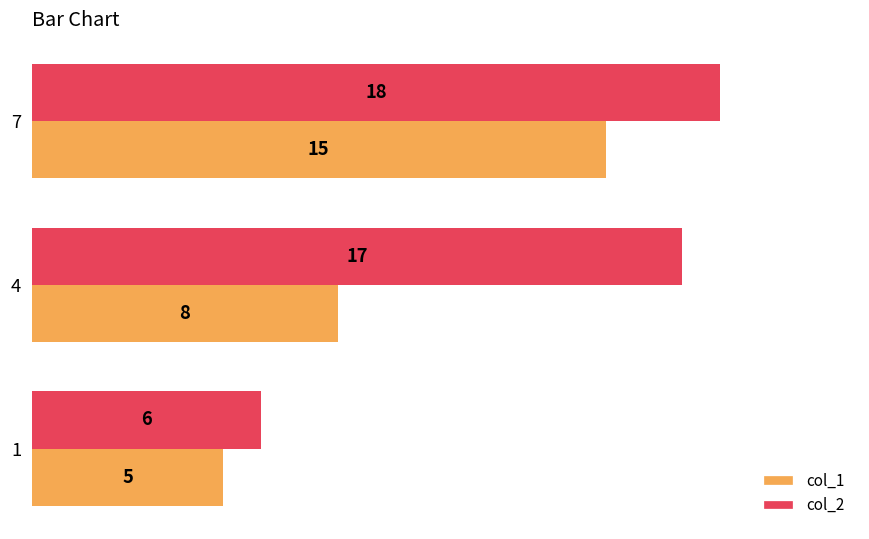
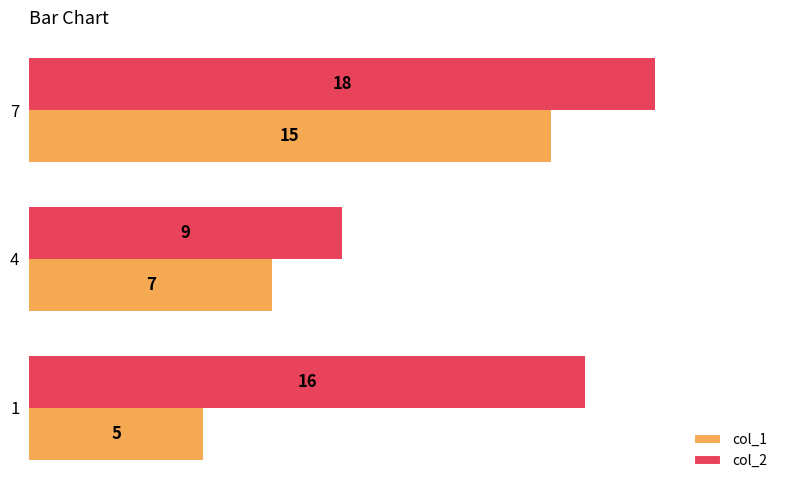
col_2, 4: 17 -> 9
col_1, 4: 8 -> 7
col_2, 1: 6 -> 16
